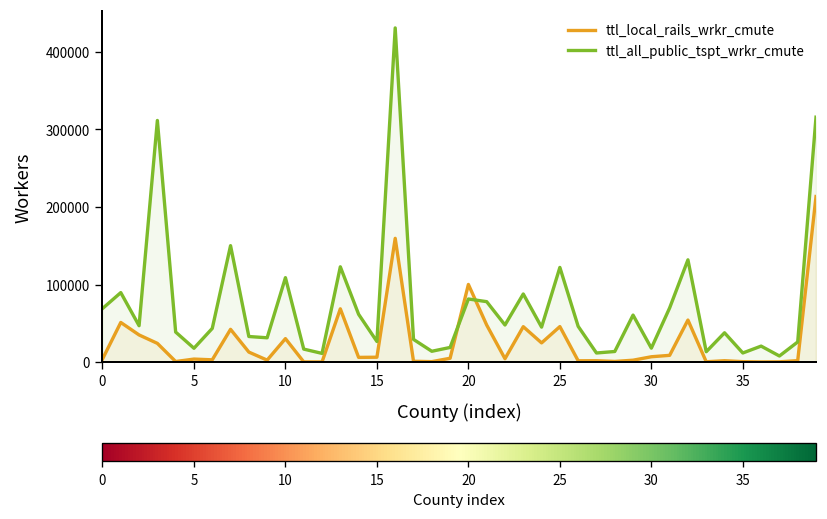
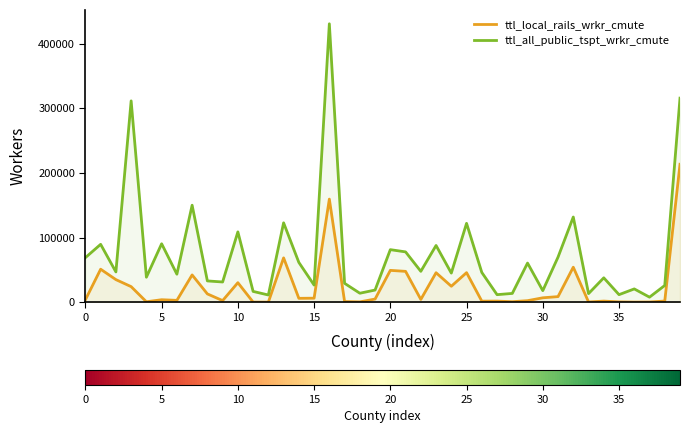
ttl_all_public_tspt_wrkr_cmute, 5: 20000 -> 90000
ttl_local_rails_wrkr_cmute, 20: 100000 -> 50000
